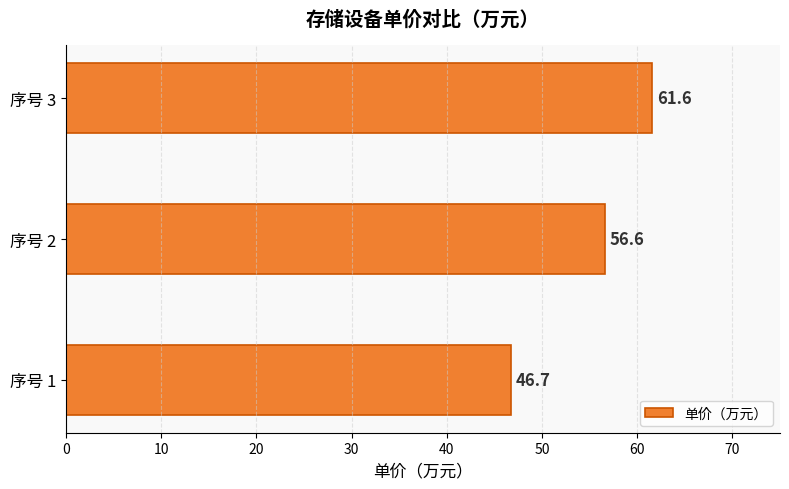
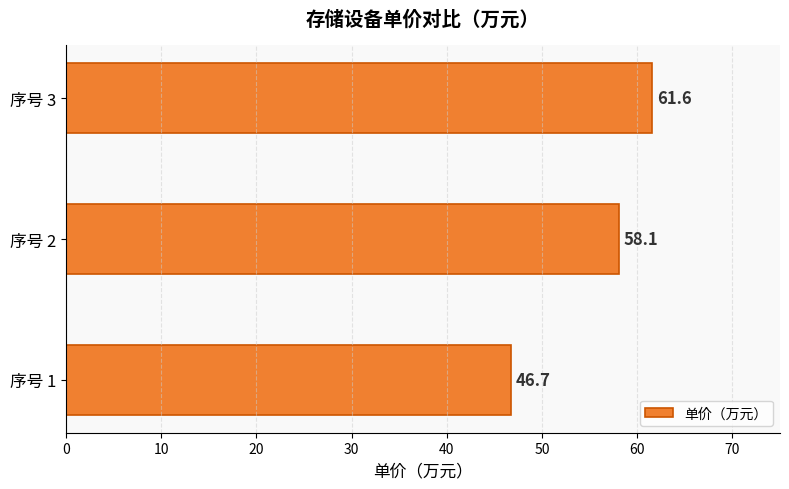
序号 2: 56.6 -> 58.1
